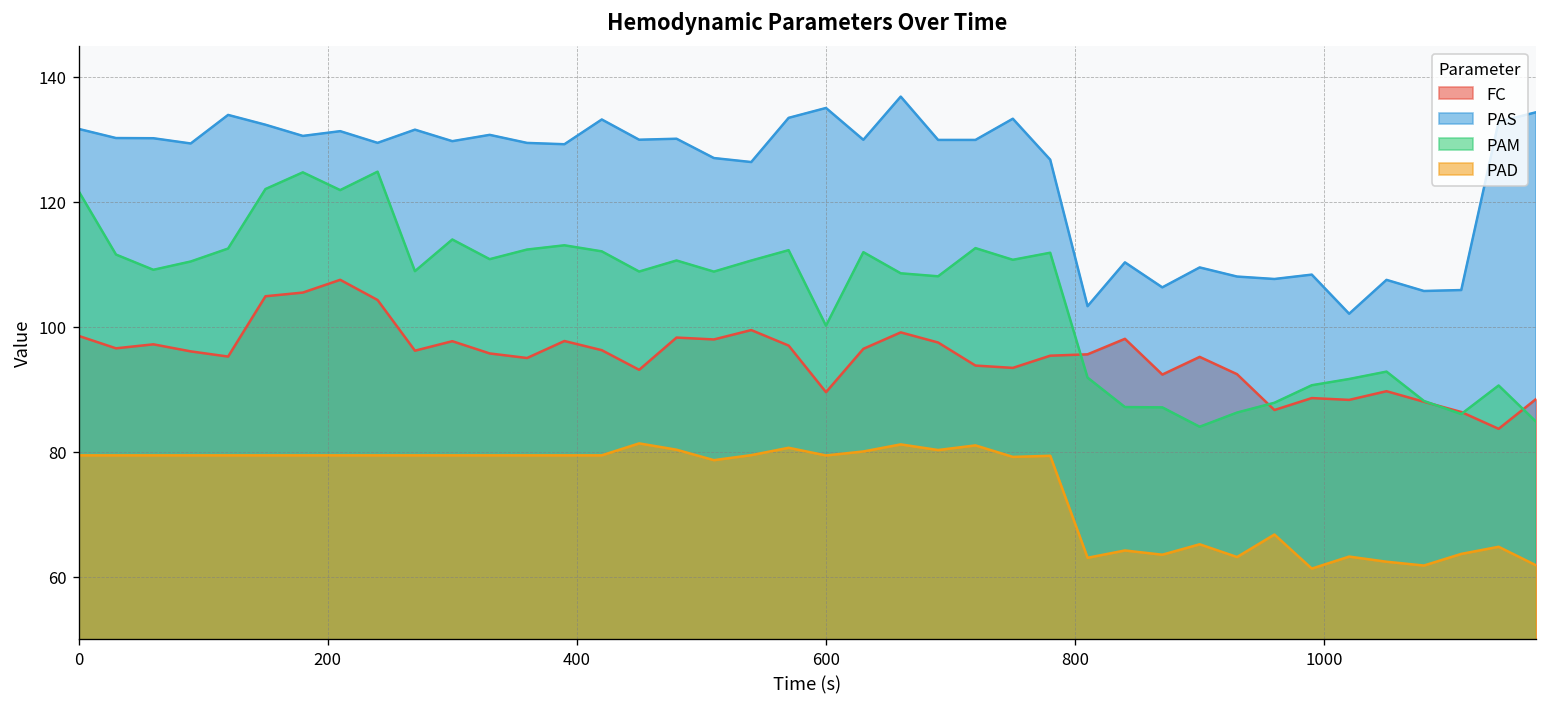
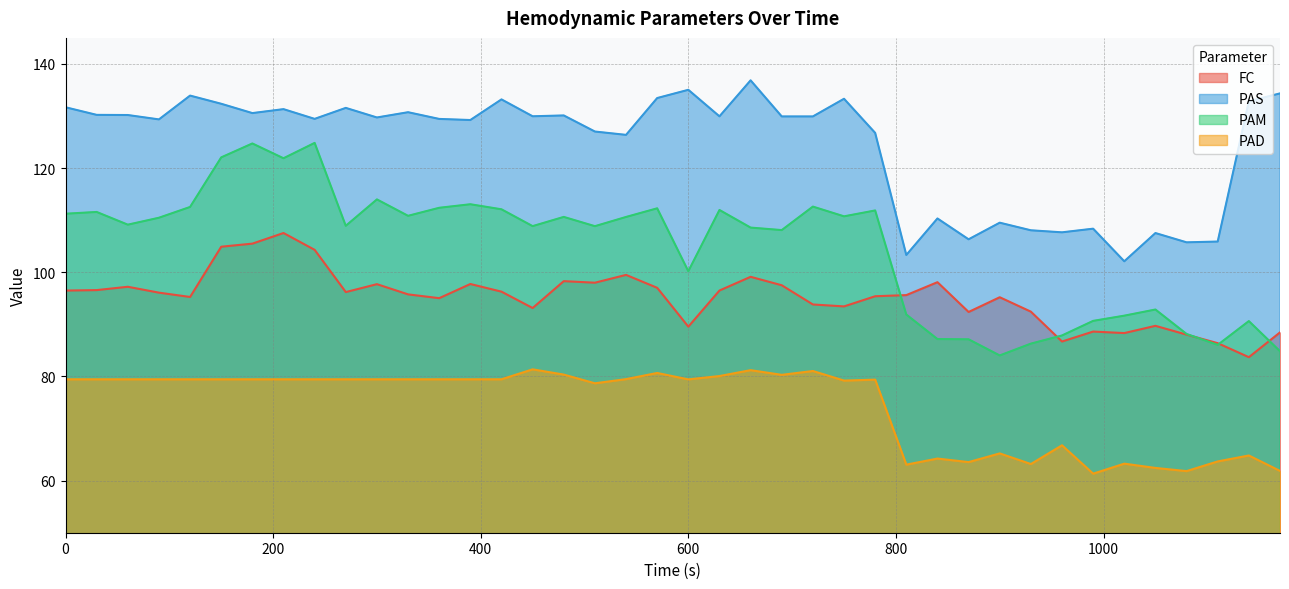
FC, 0: 99 -> 96
PAM, 0: 122 -> 111
